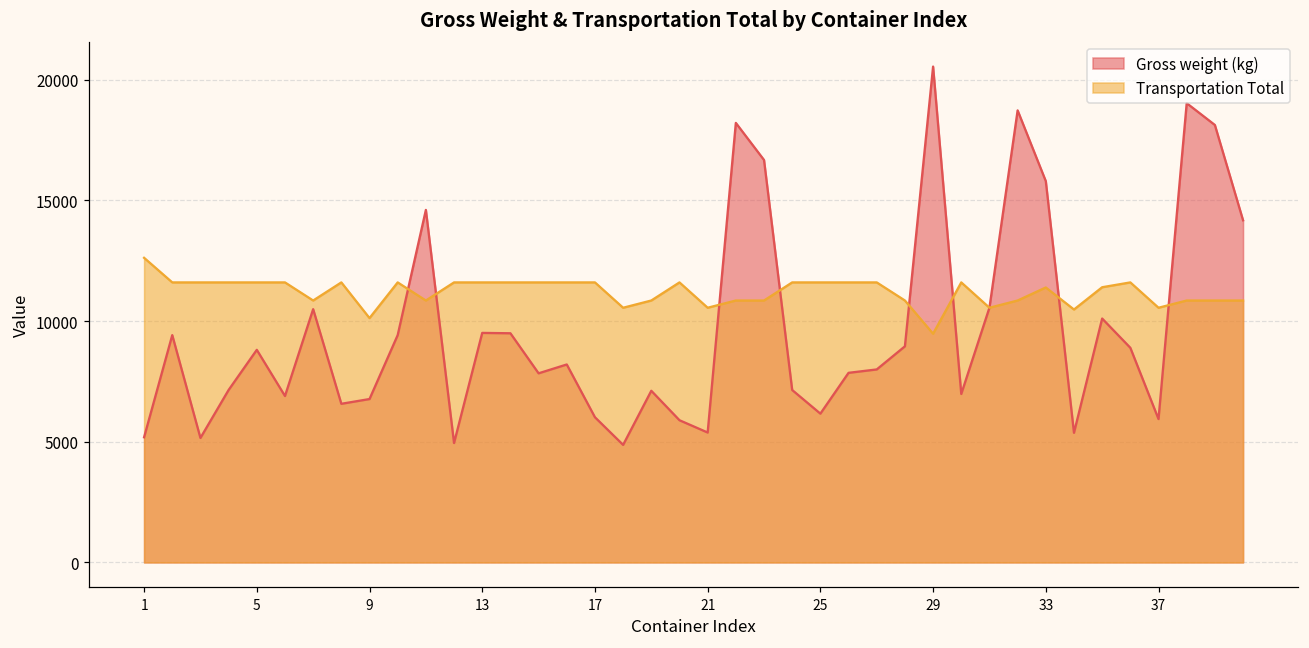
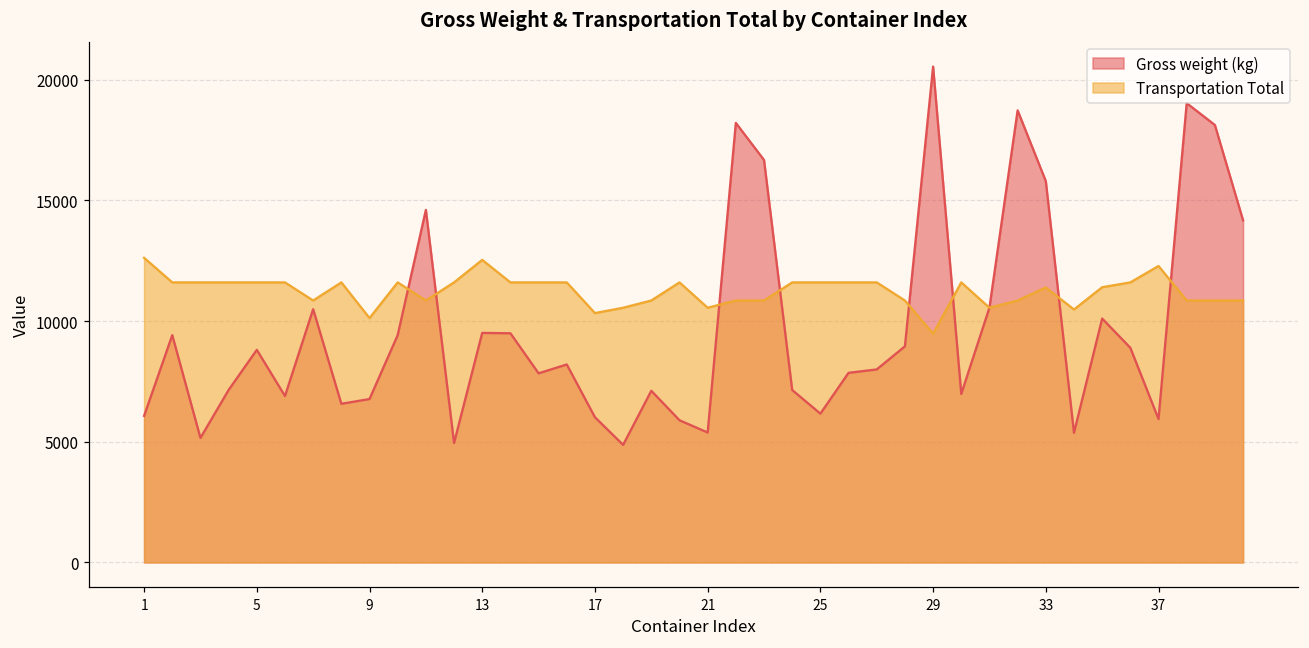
Gross weight (kg), 1: 5200 -> 6100
Transportation Total, 13: 11600 -> 12500
Transportation Total, 17: 11600 -> 10300
Transportation Total, 37: 10600 -> 12300
